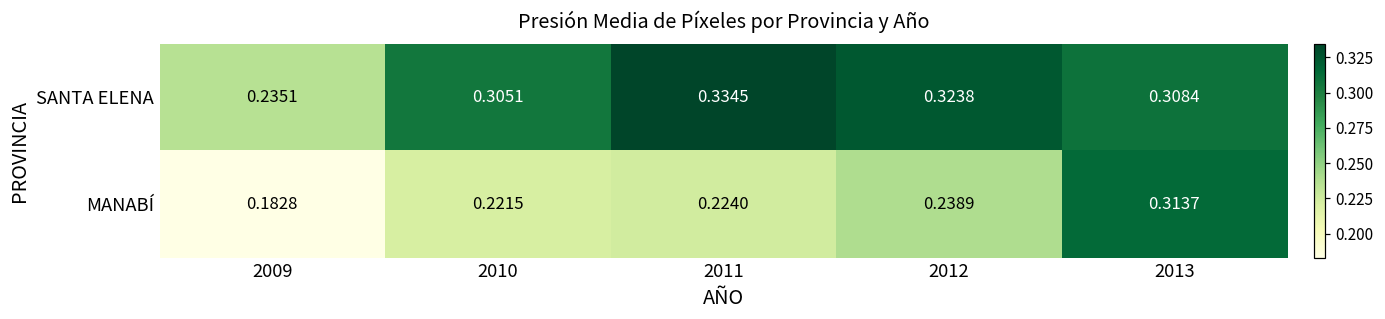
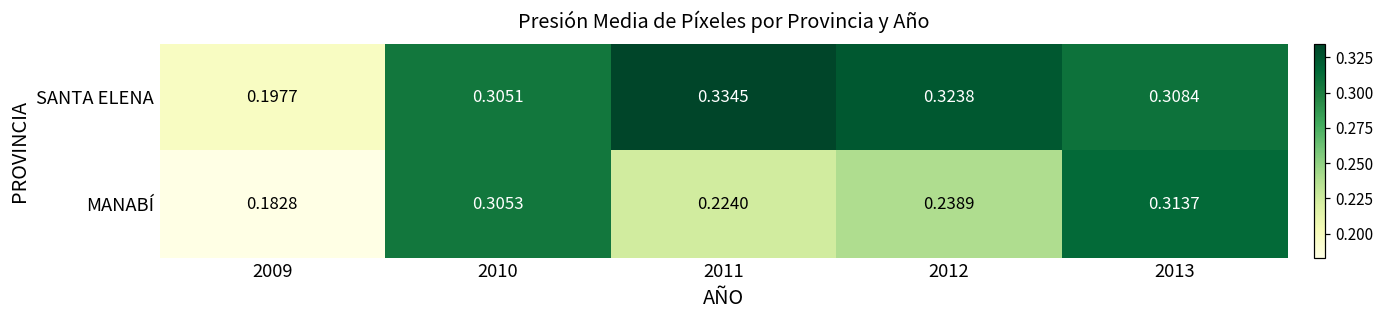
SANTA ELENA, 2009: 0.2351 -> 0.1977
MANABÍ, 2010: 0.2215 -> 0.3053
